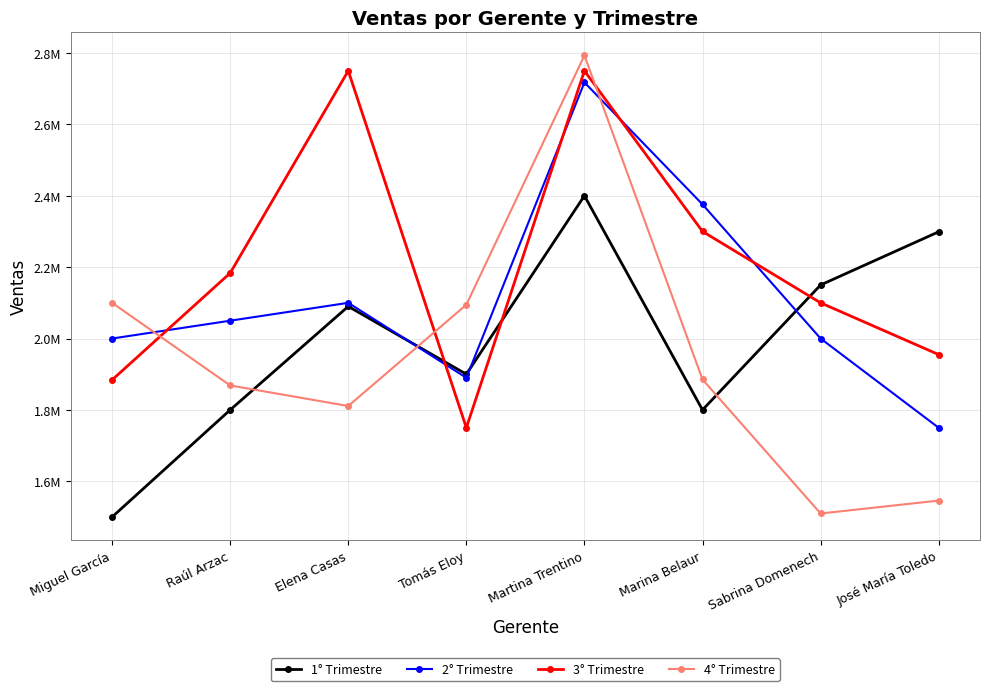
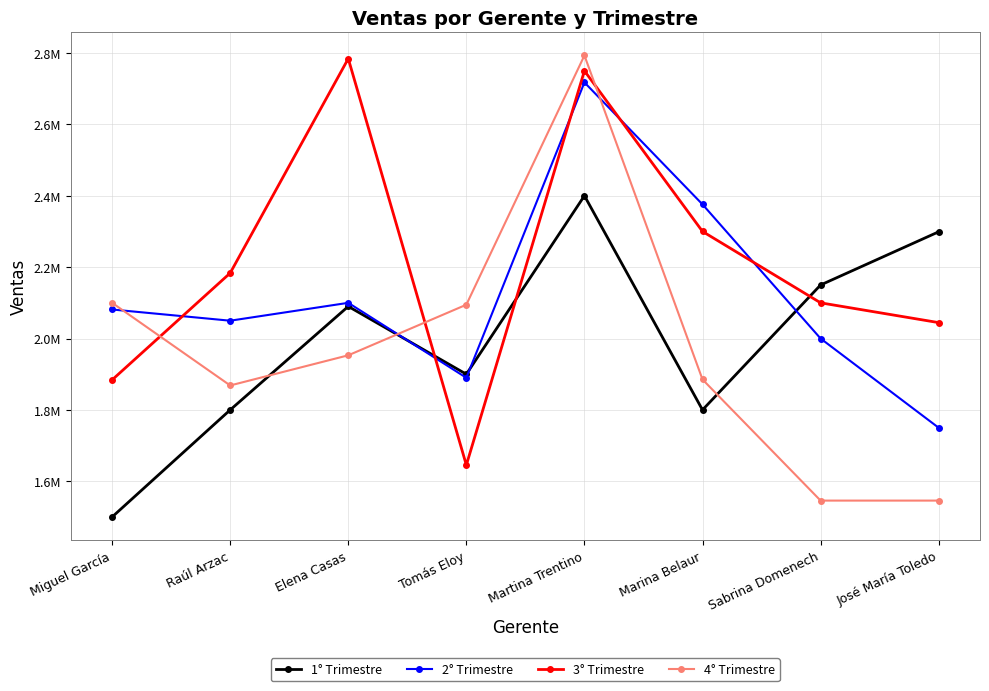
2° Trimestre, Miguel García: 2000000 -> 2080000
3° Trimestre, Elena Casas: 2750000 -> 2780000
4° Trimestre, Elena Casas: 1810000 -> 1950000
3° Trimestre, Tomás Eloy: 1750000 -> 1650000
4° Trimestre, Sabrina Domenech: 1510000 -> 1550000
3° Trimestre, José María Toledo: 1960000 -> 2040000
